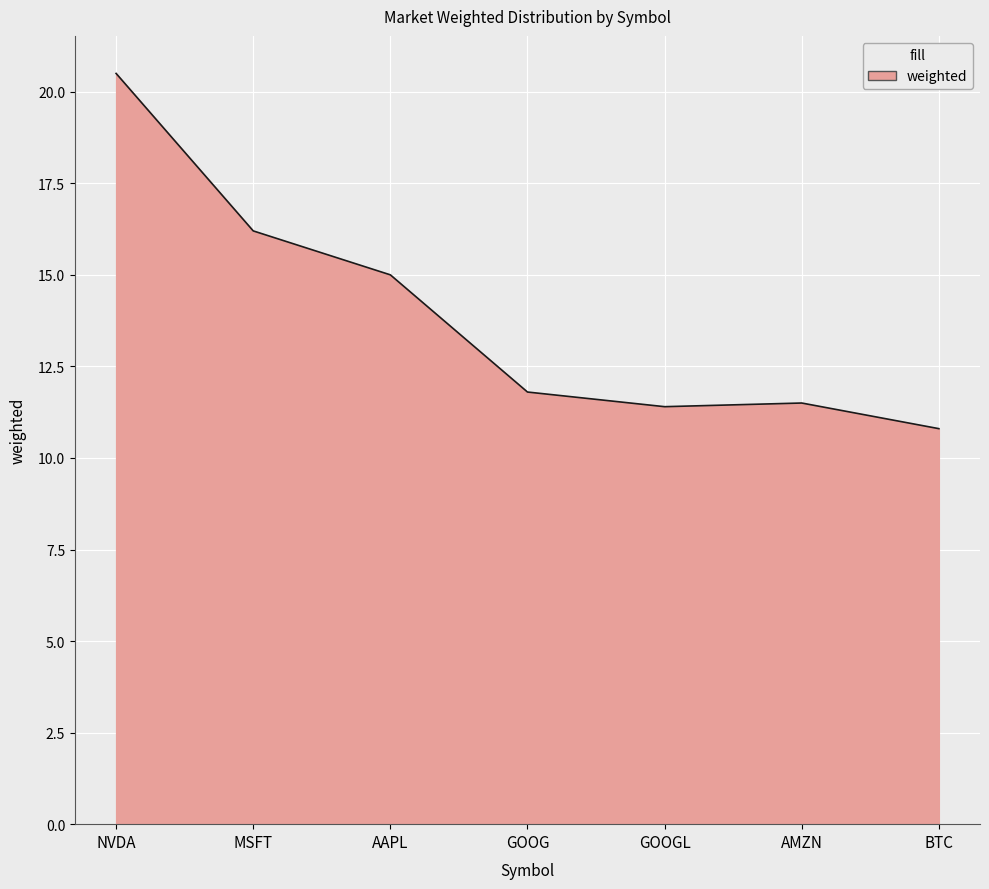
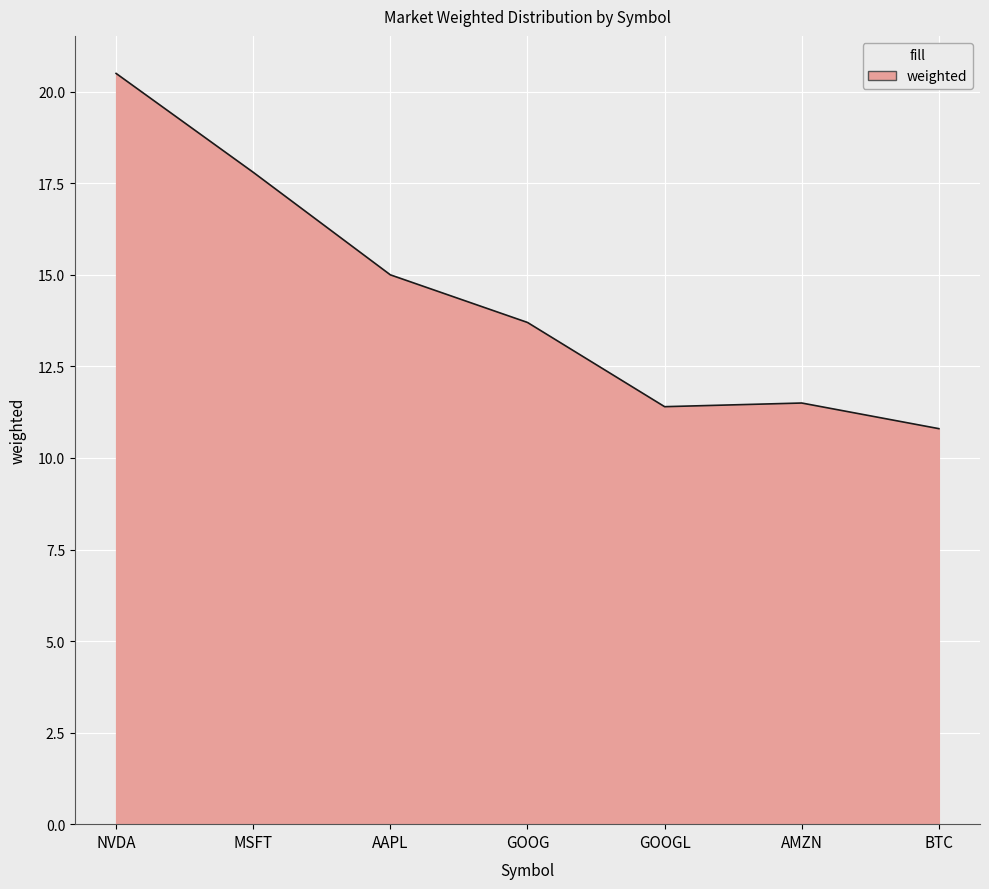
MSFT: 16.2 -> 17.8
GOOG: 11.8 -> 13.7
